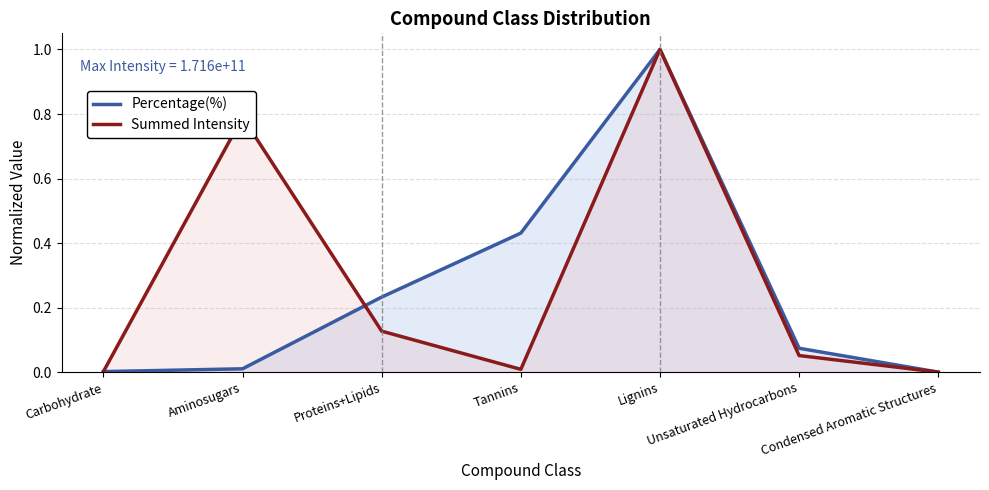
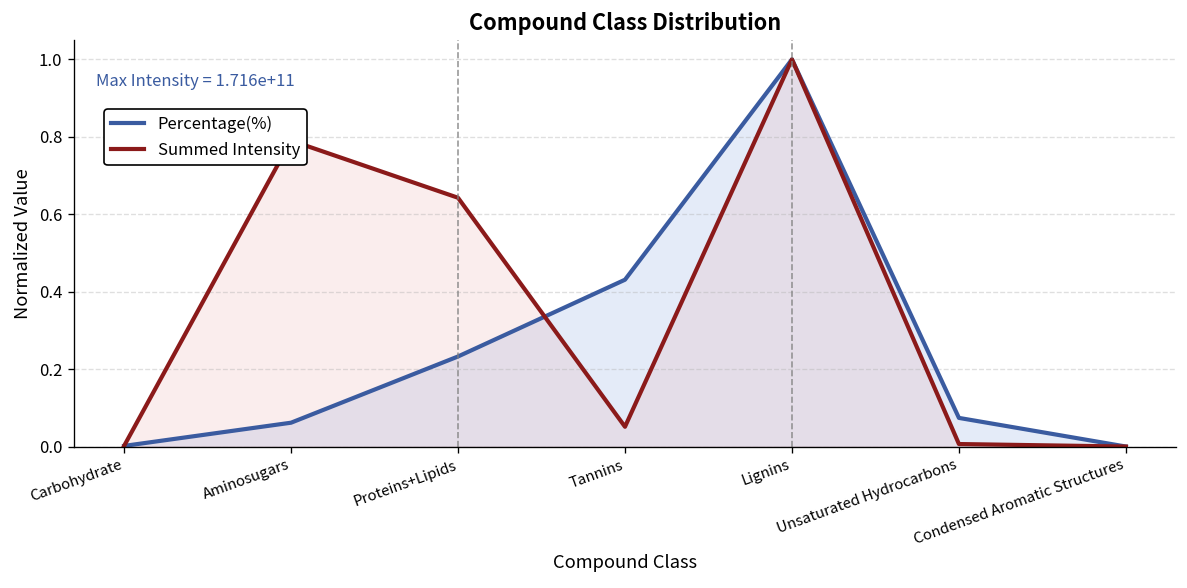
Percentage(%), Aminosugars: 0.01 -> 0.06
Summed Intensity, Proteins+Lipids: 0.13 -> 0.64
Summed Intensity, Tannins: 0.01 -> 0.05
Summed Intensity, Unsaturated Hydrocarbons: 0.05 -> 0.01
